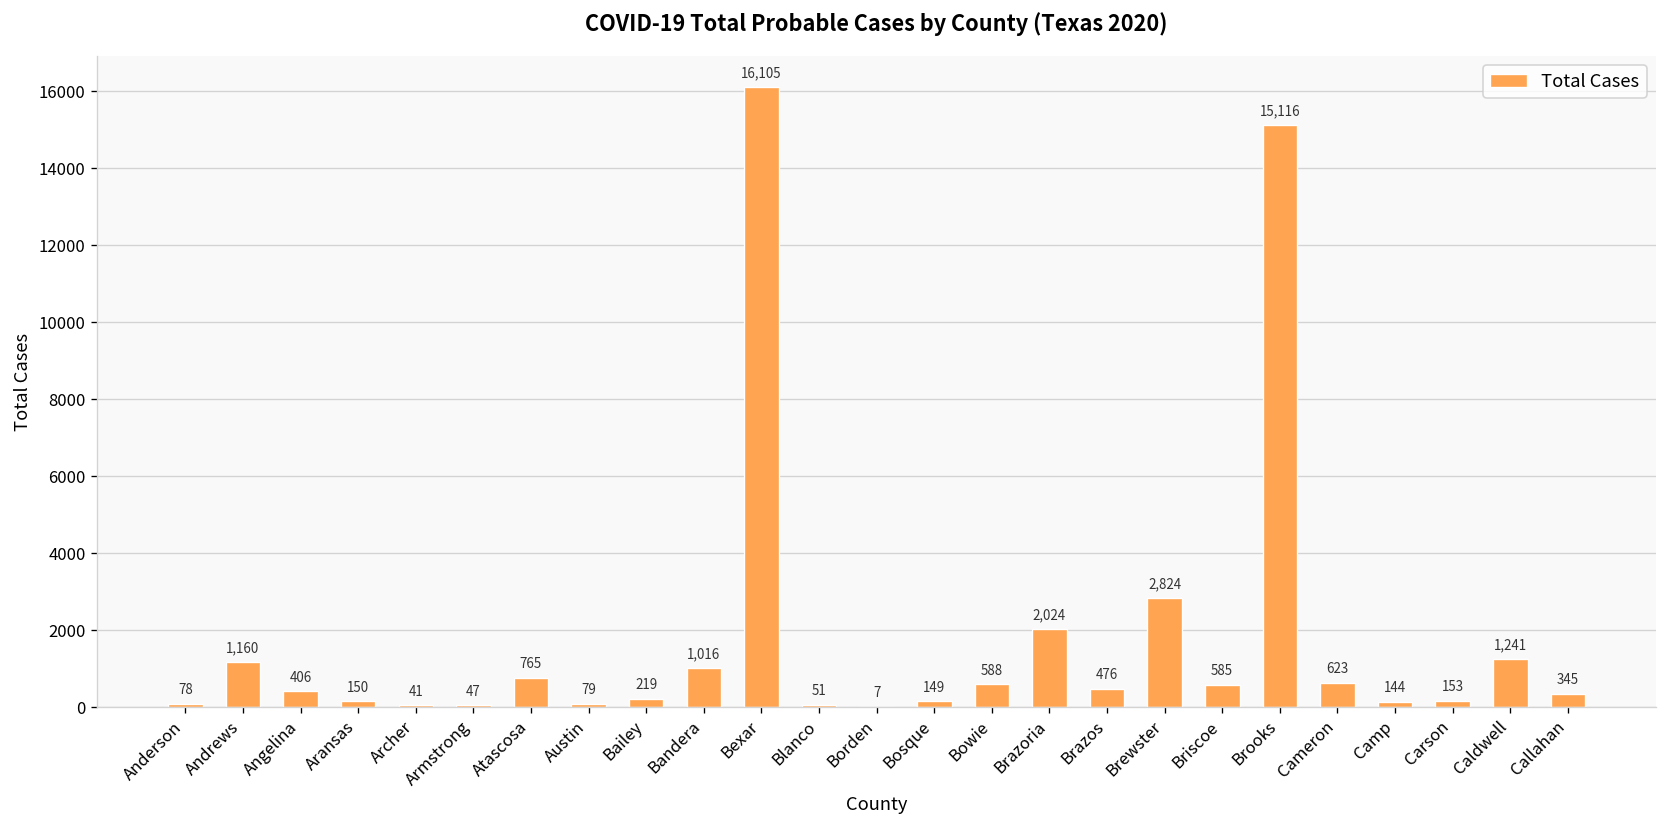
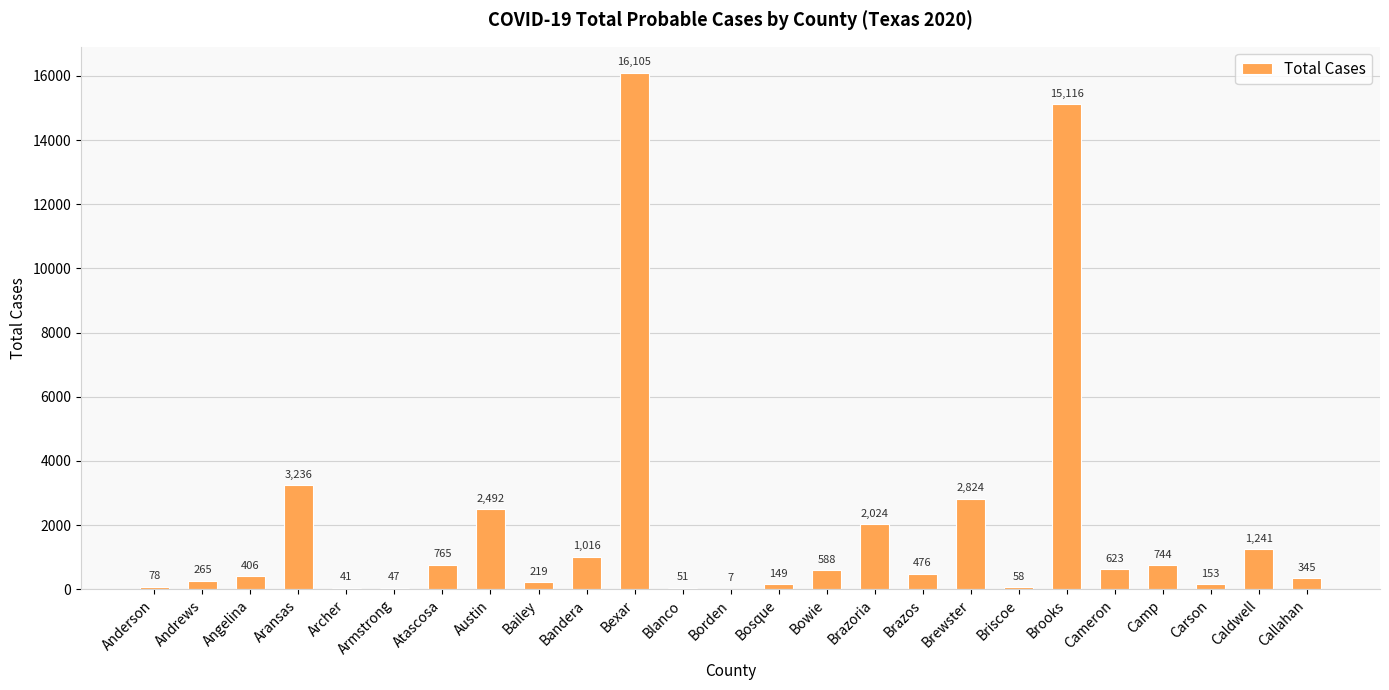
Andrews: 1,160 -> 265
Aransas: 150 -> 3,236
Austin: 79 -> 2,492
Briscoe: 585 -> 58
Camp: 144 -> 744
